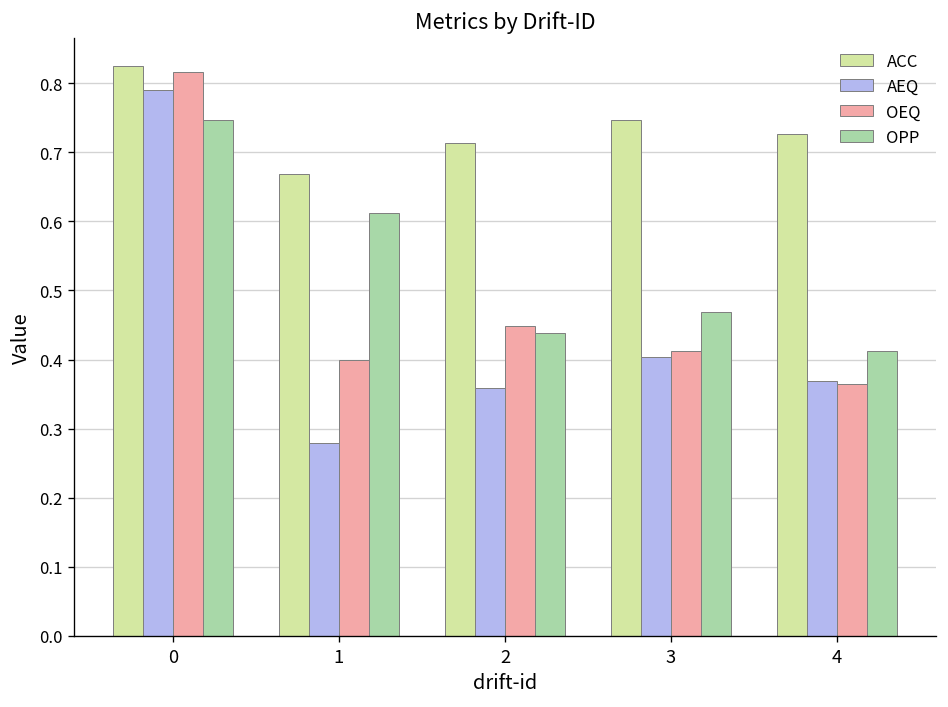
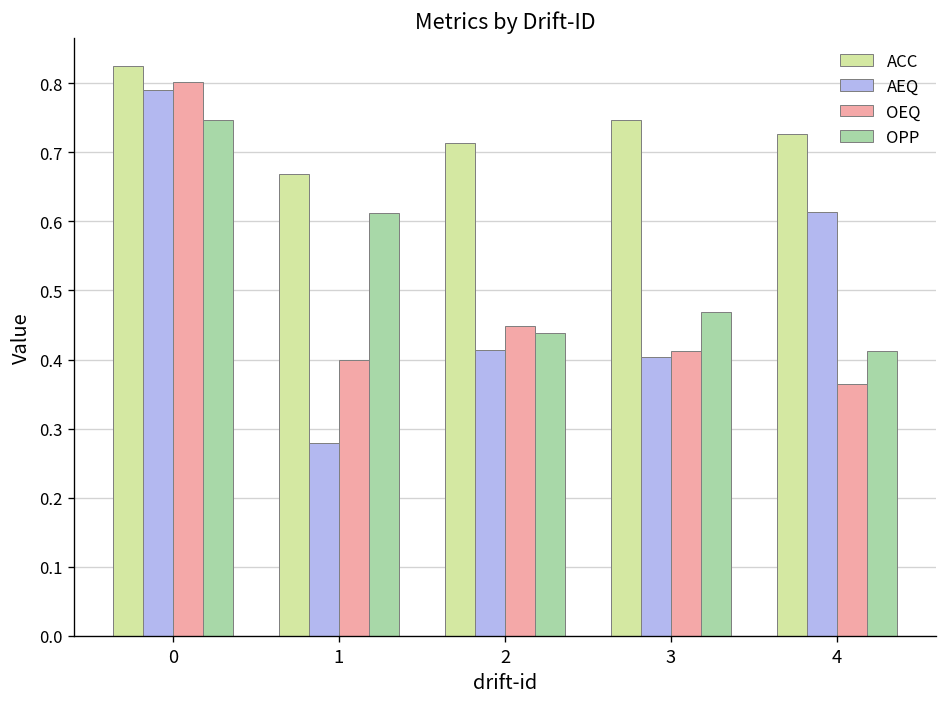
OEQ, 0: 0.82 -> 0.80
AEQ, 2: 0.36 -> 0.41
AEQ, 4: 0.37 -> 0.61
